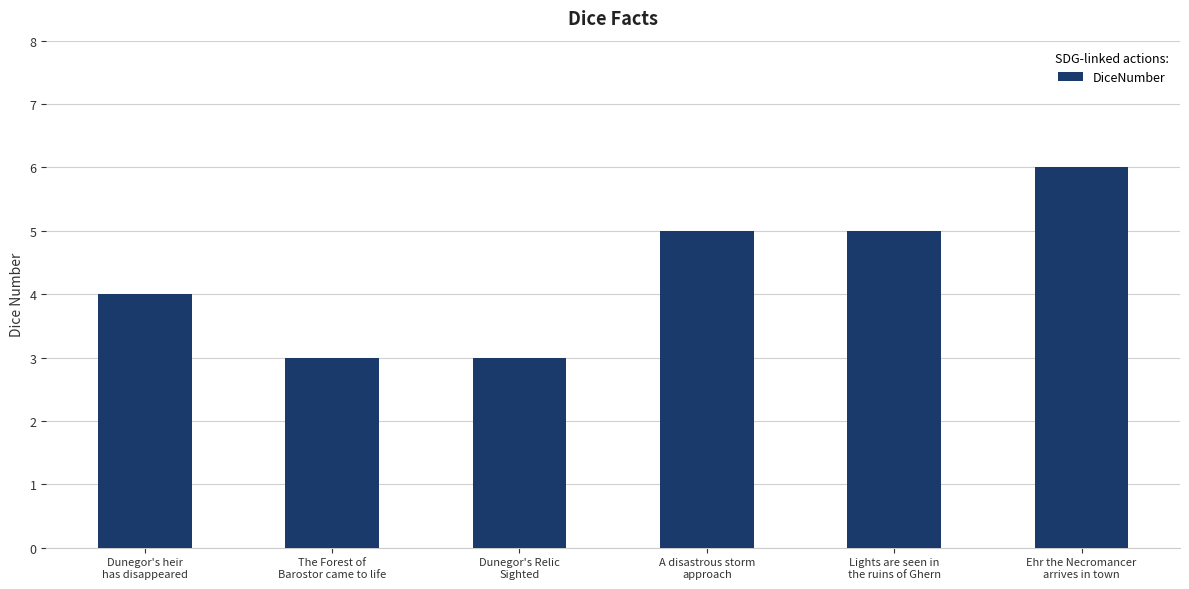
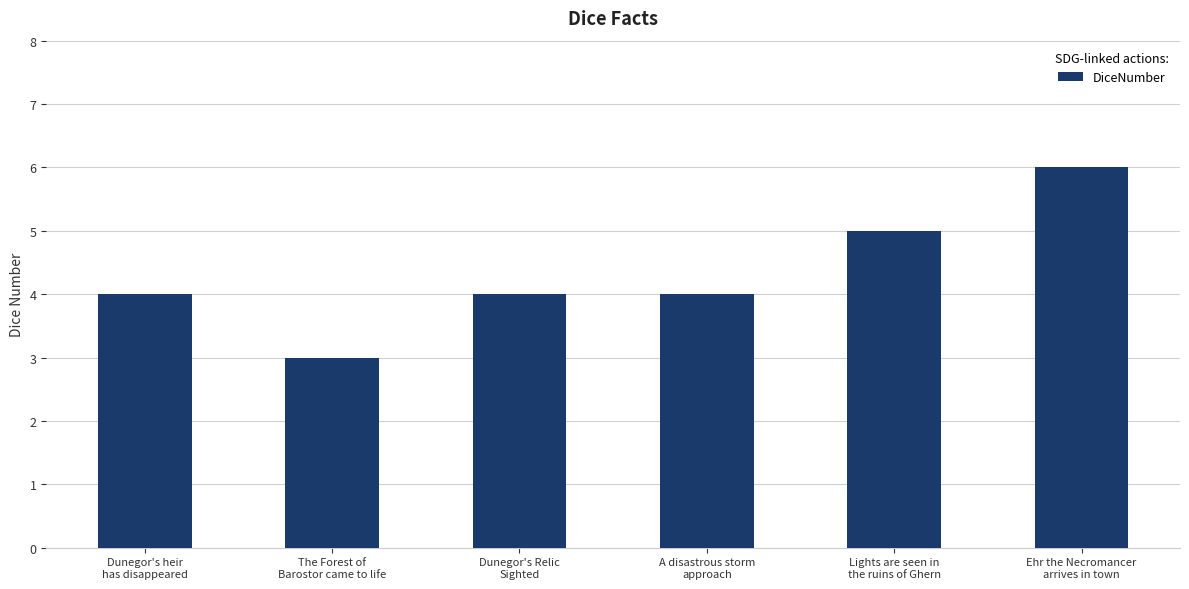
Dunegor's Relic Sighted: 3 -> 4
A disastrous storm approach: 5 -> 4
